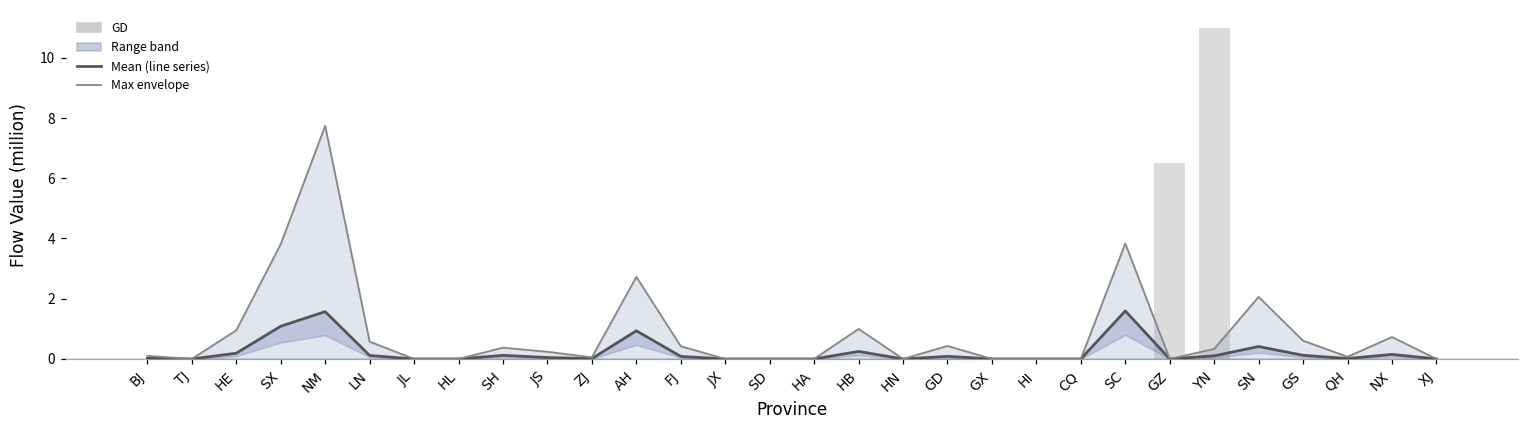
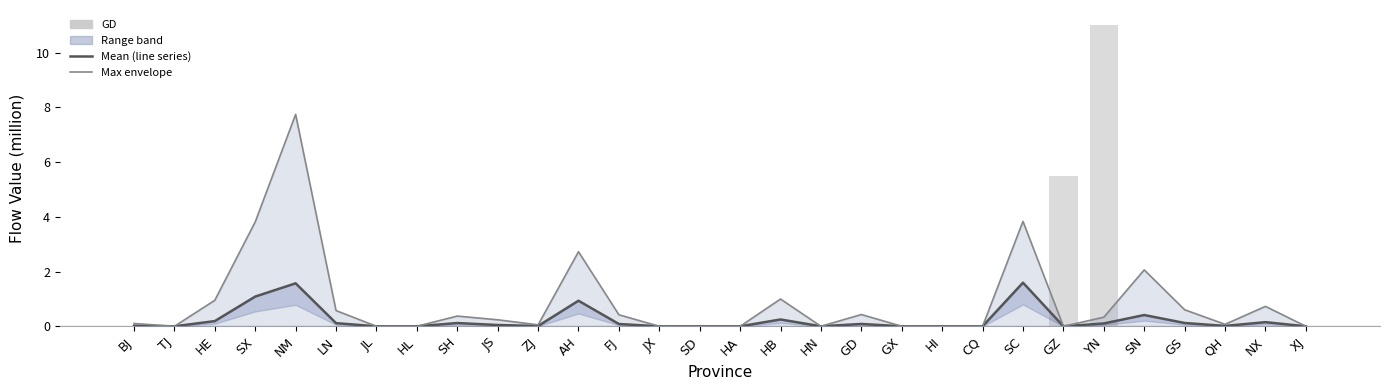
GD, GZ: 6.5 -> 5.5
